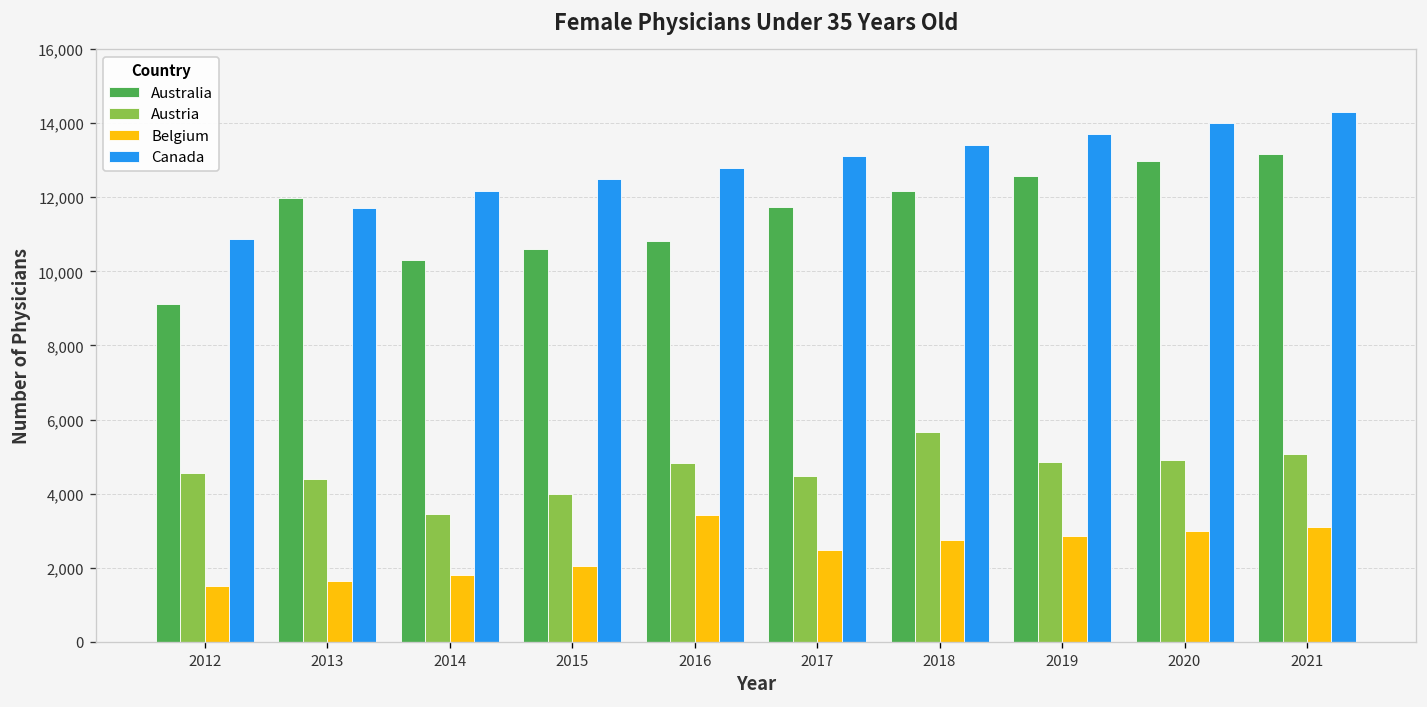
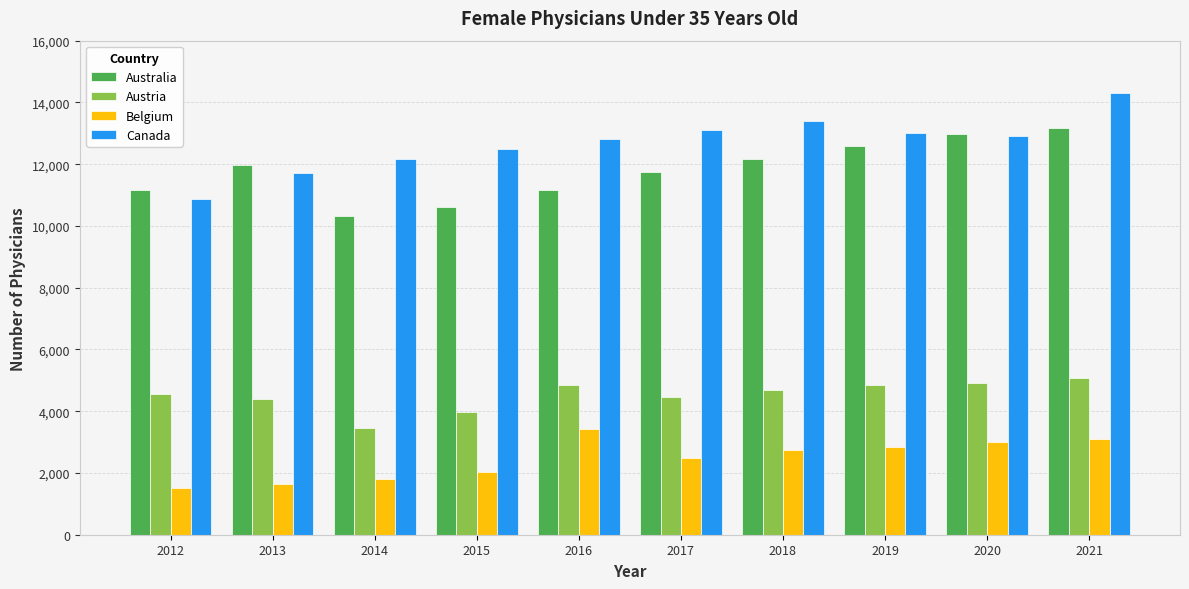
Australia, 2012: 9,100 -> 11,200
Australia, 2016: 10,800 -> 11,200
Austria, 2018: 5,700 -> 4,700
Canada, 2019: 13,700 -> 13,000
Canada, 2020: 14,000 -> 12,900
